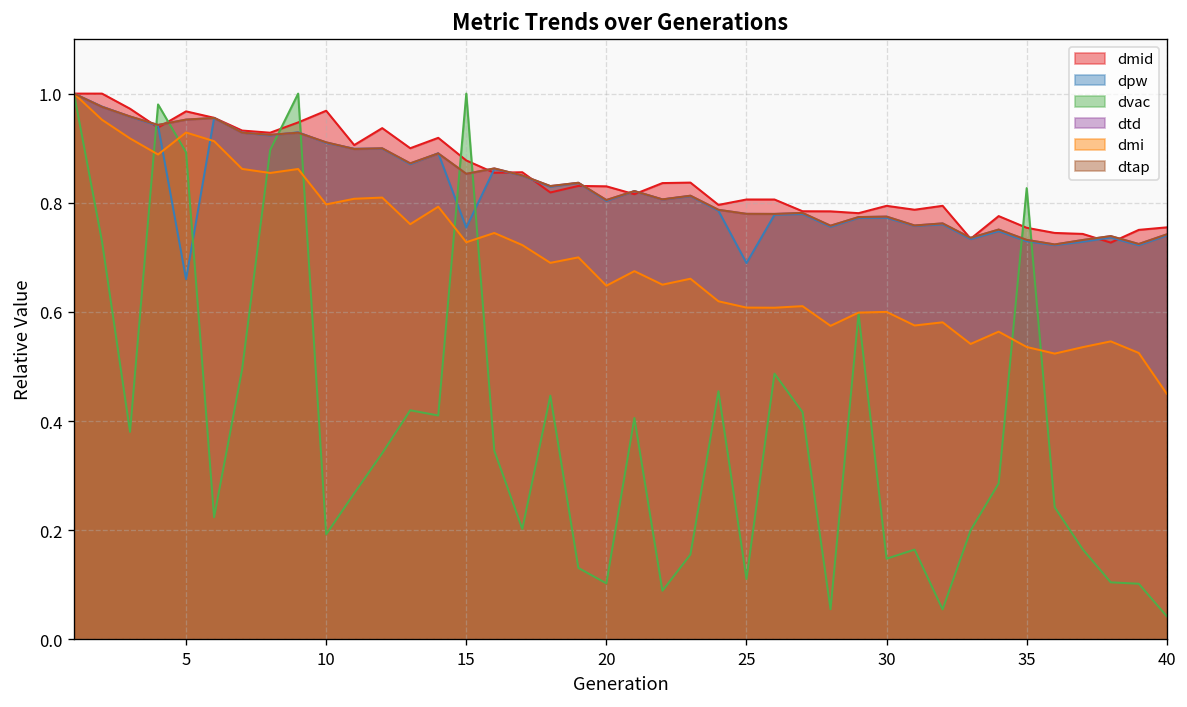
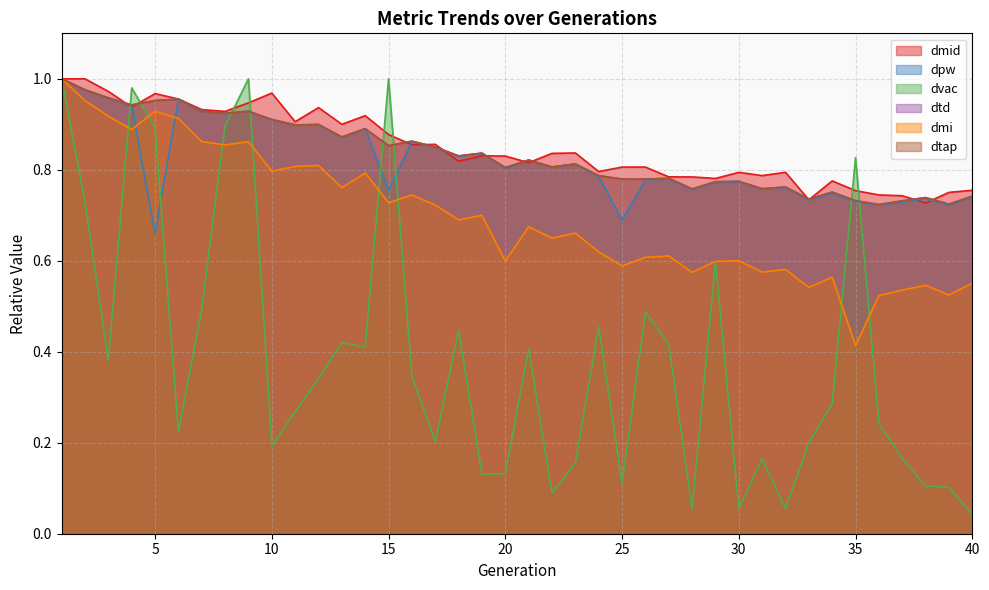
dvac, 20: 0.10 -> 0.13
dmi, 20: 0.65 -> 0.60
dmi, 25: 0.61 -> 0.59
dvac, 30: 0.15 -> 0.06
dmi, 35: 0.54 -> 0.41
dmi, 40: 0.45 -> 0.55
